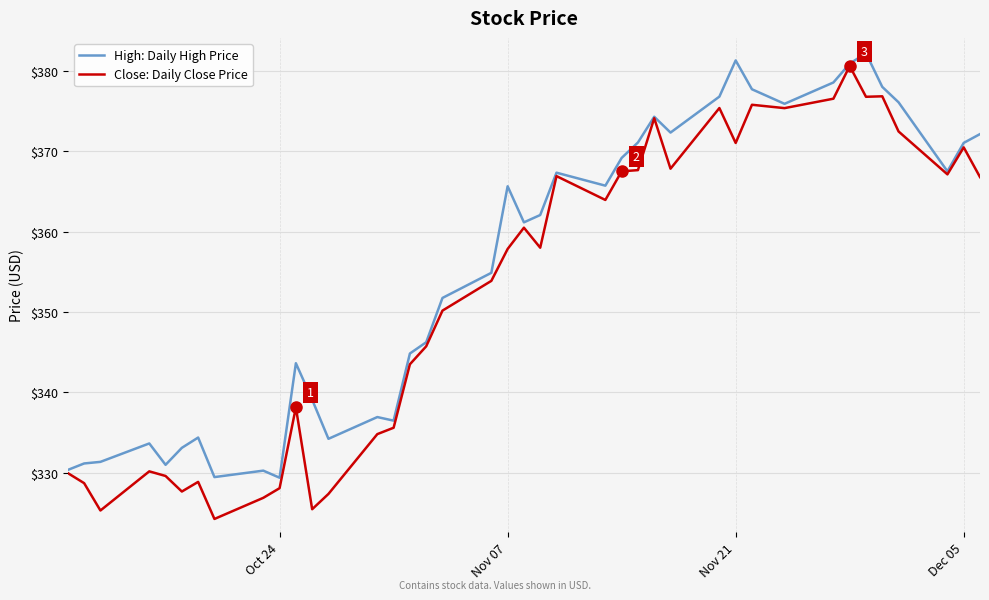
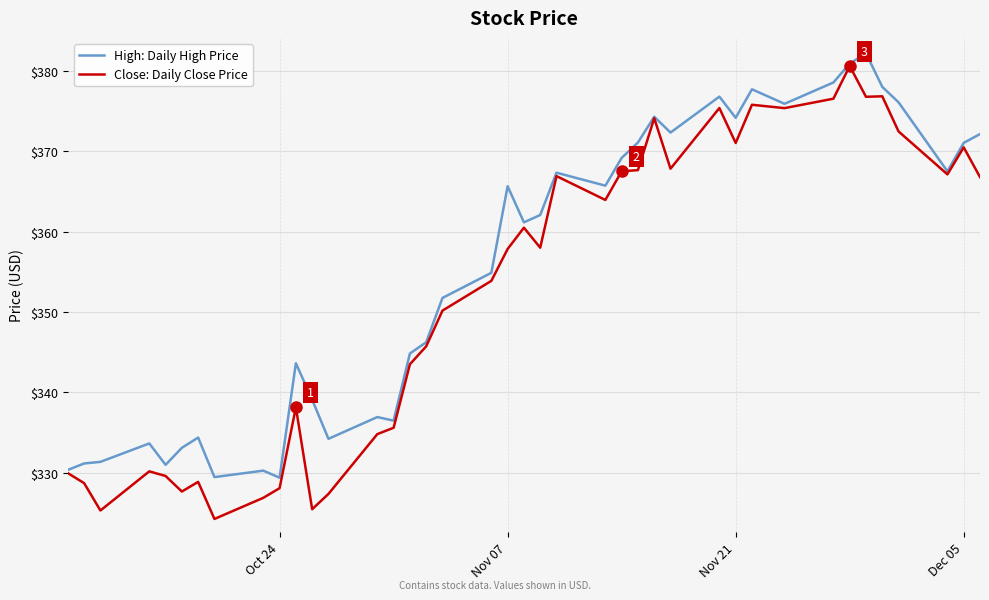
High: Daily High Price, Nov 21: $381 -> $374
